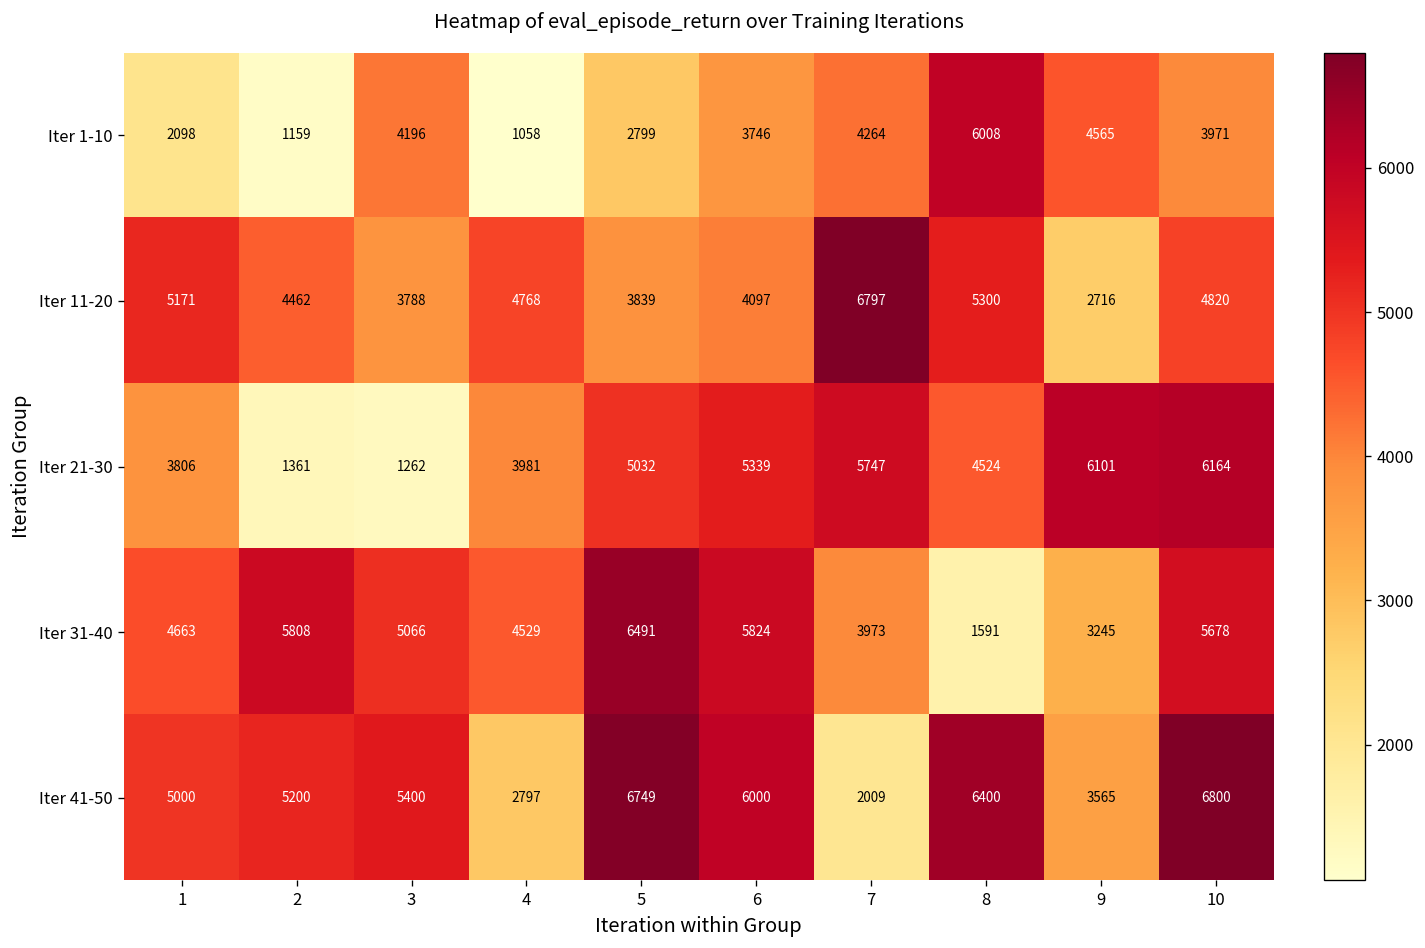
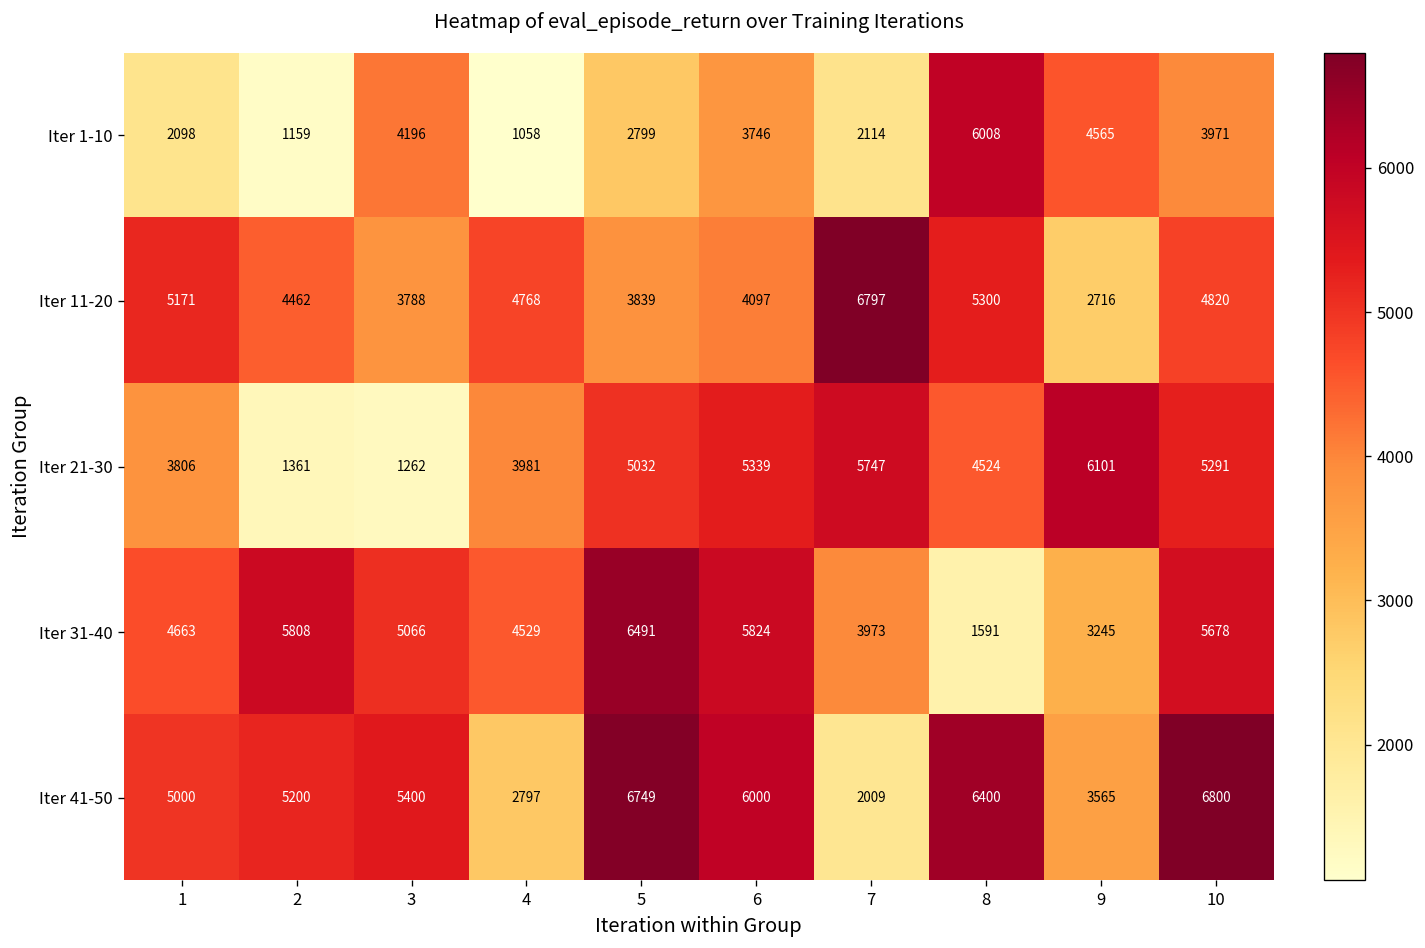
Iter 1-10, 7: 4264 -> 2114
Iter 21-30, 10: 6164 -> 5291
